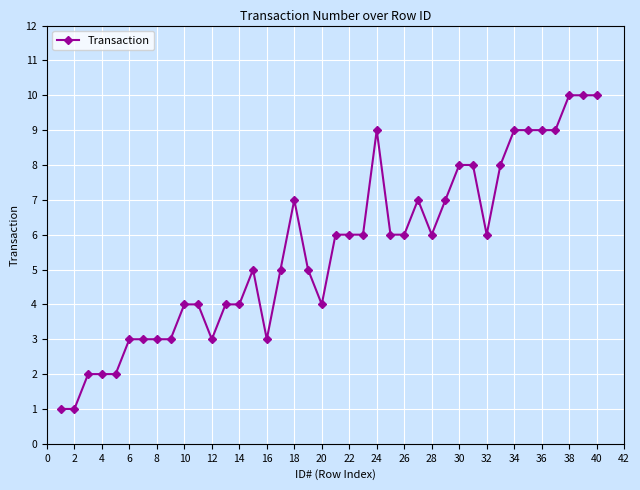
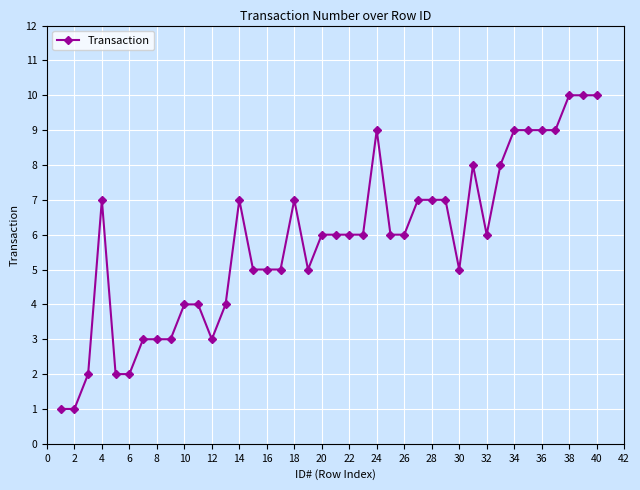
4: 2 -> 7
6: 3 -> 2
14: 4 -> 7
16: 3 -> 5
20: 4 -> 6
28: 6 -> 7
30: 8 -> 5
